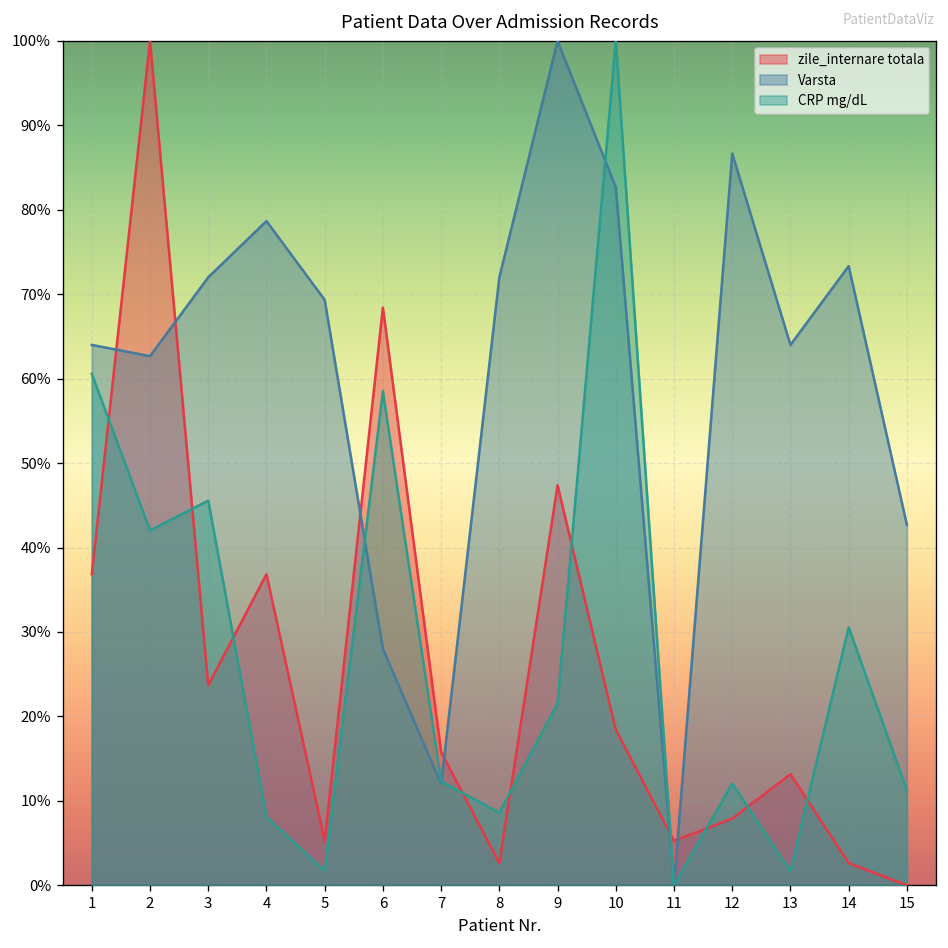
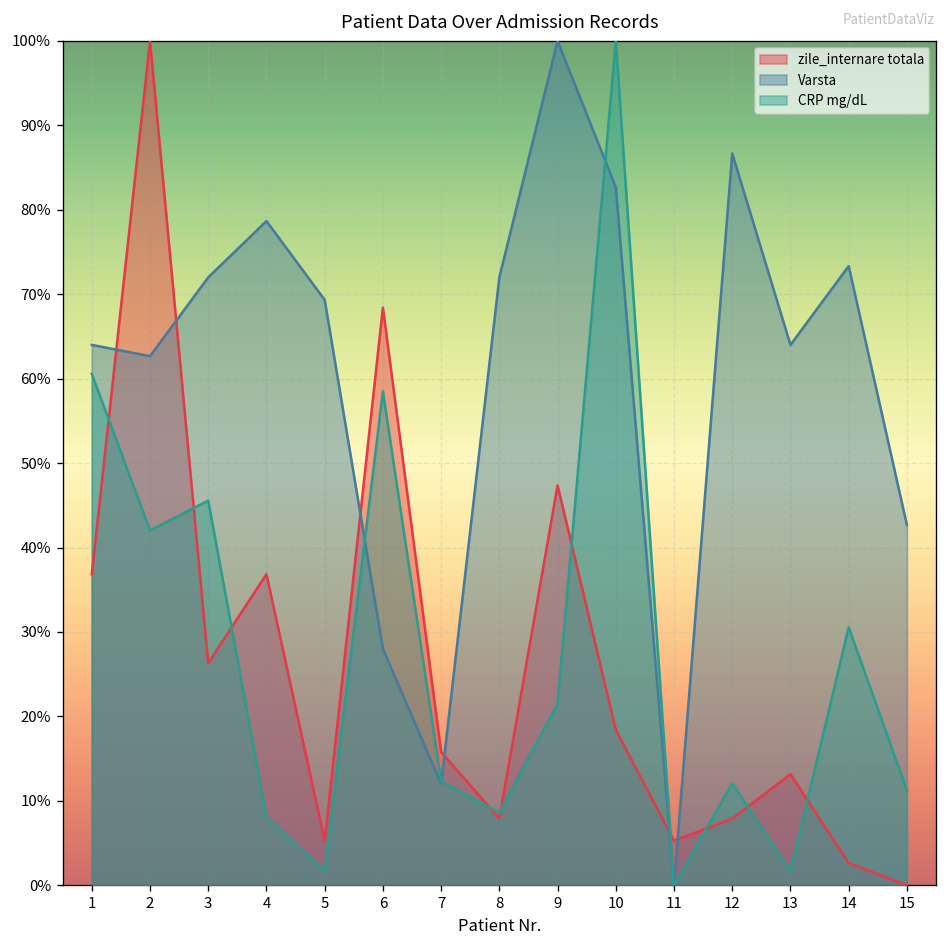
zile_internare totala, 3: 24% -> 26%
zile_internare totala, 8: 3% -> 8%
